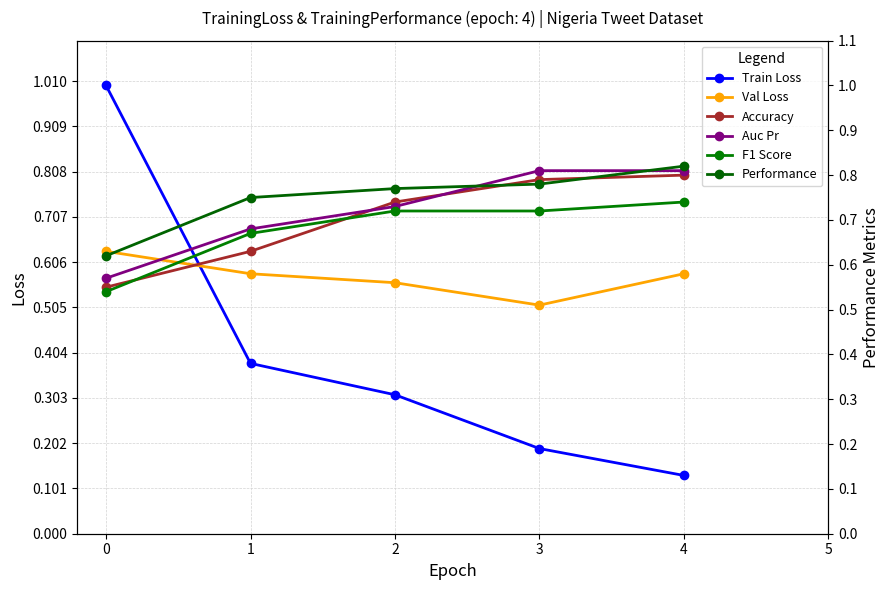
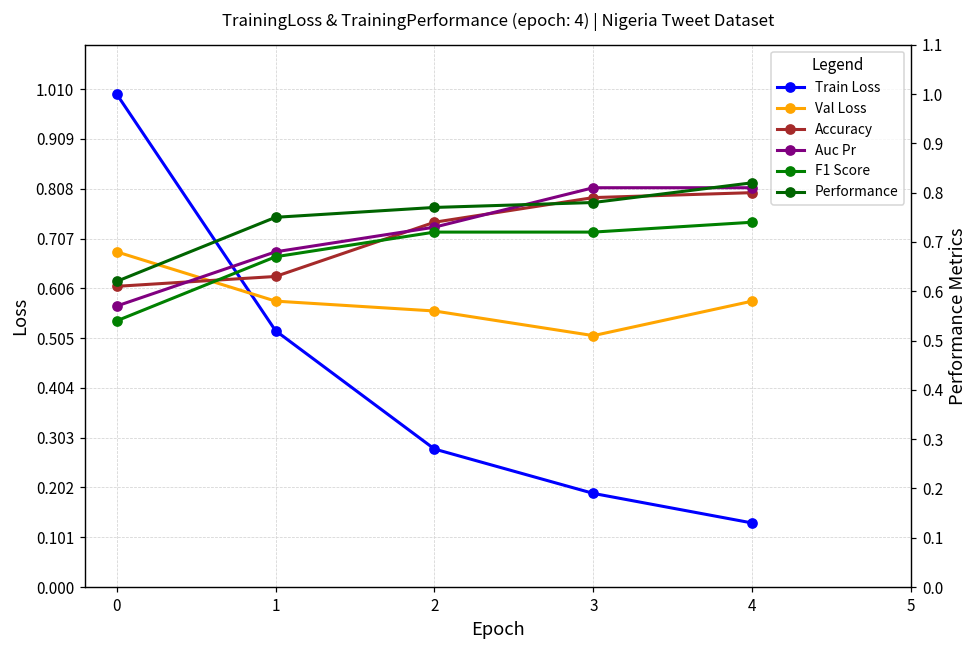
Val Loss, 0: 0.63 -> 0.68
Train Loss, 1: 0.38 -> 0.52
Train Loss, 2: 0.31 -> 0.28
Accuracy, 0: 0.55 -> 0.61
